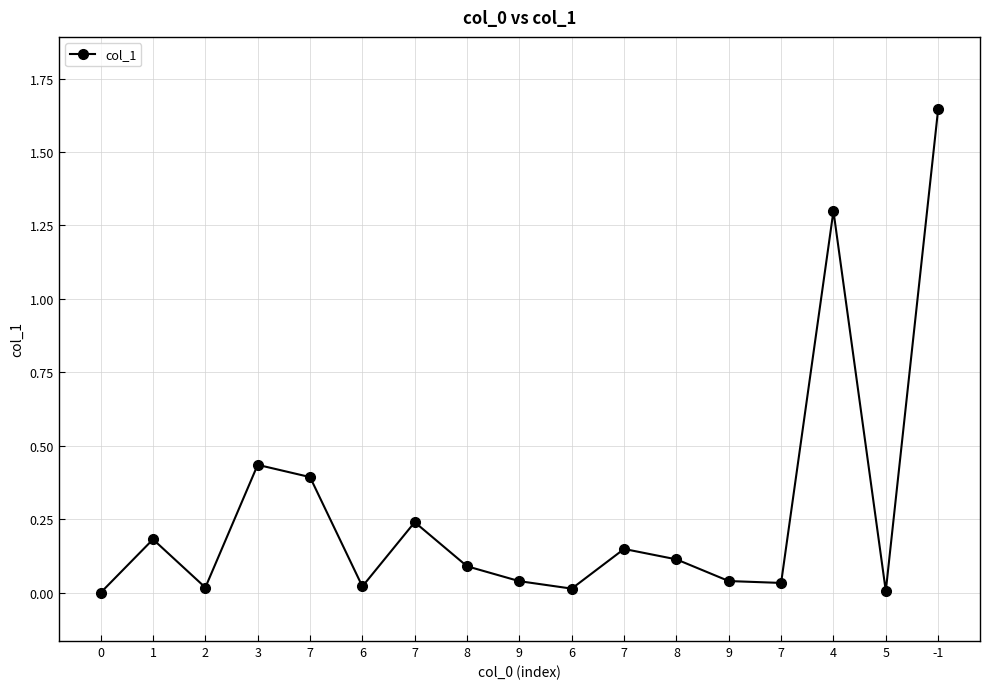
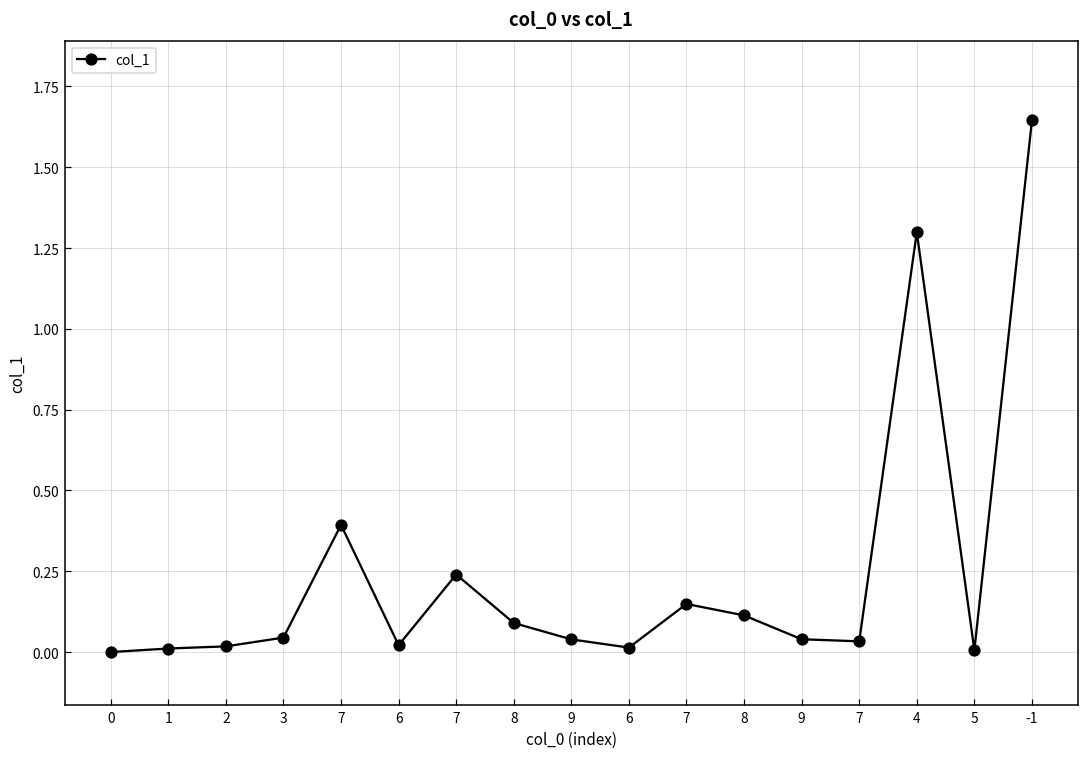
1: 0.18 -> 0.01
3: 0.44 -> 0.04
